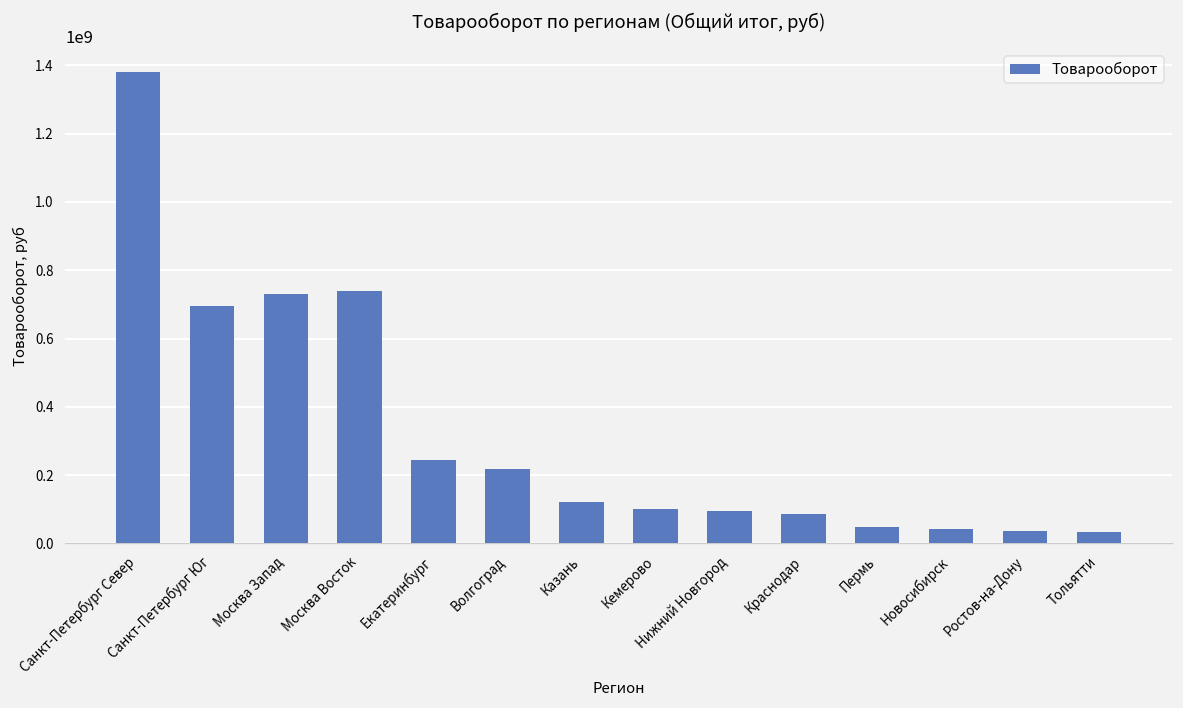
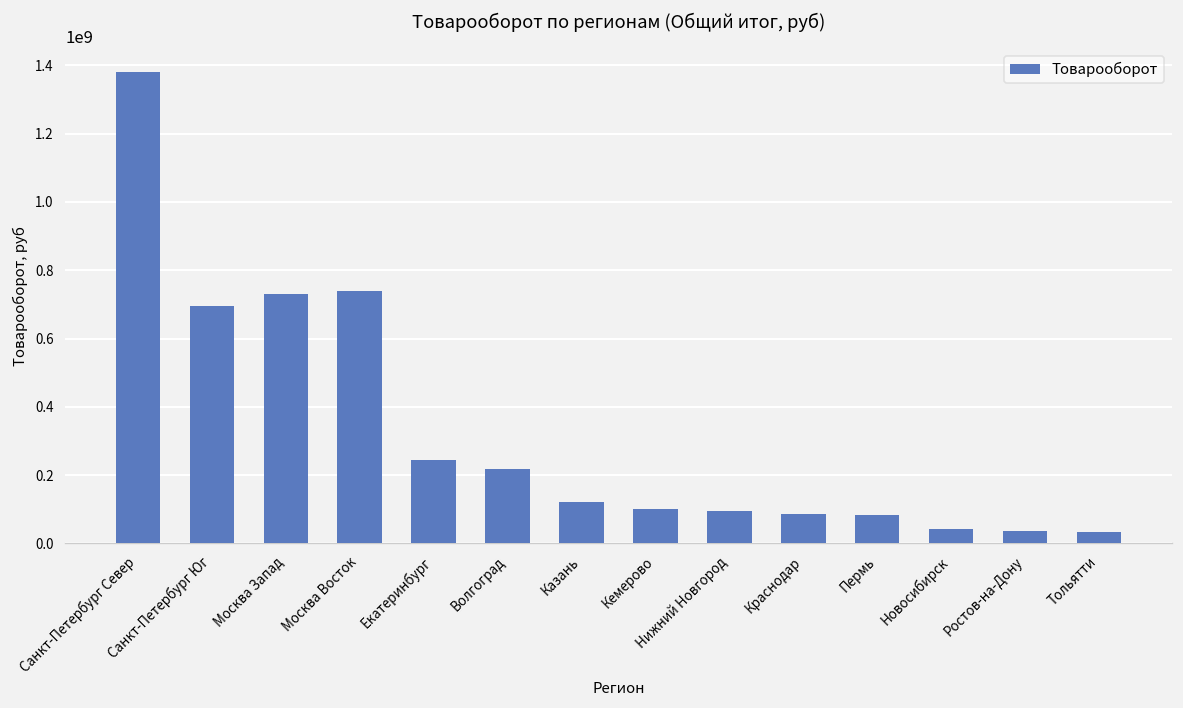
Пермь: 50000000 -> 80000000
